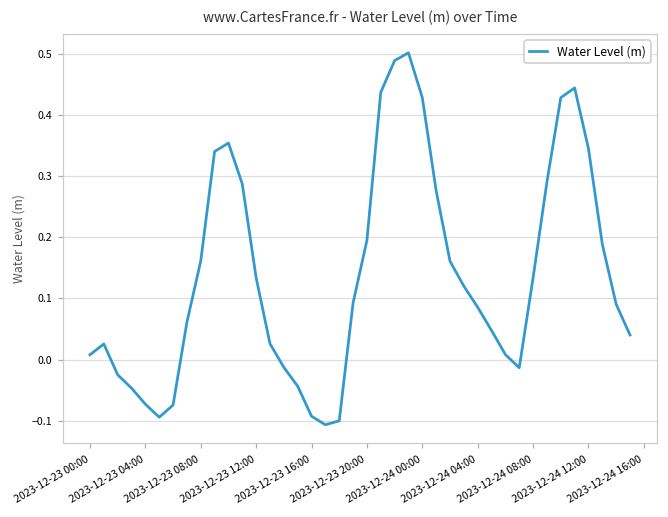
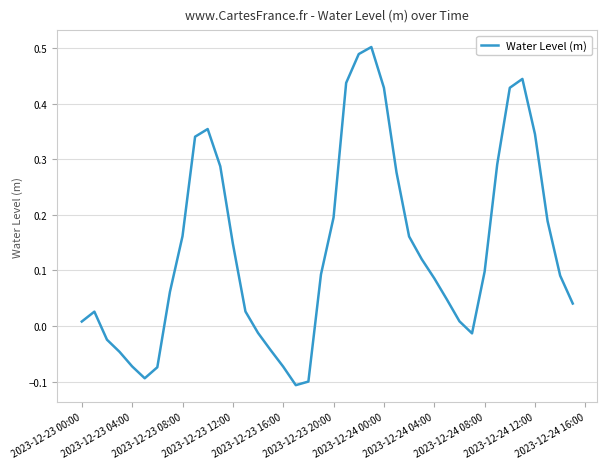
2023-12-23 12:00: 0.13 -> 0.15
2023-12-23 16:00: -0.09 -> -0.07
2023-12-24 08:00: 0.13 -> 0.10
